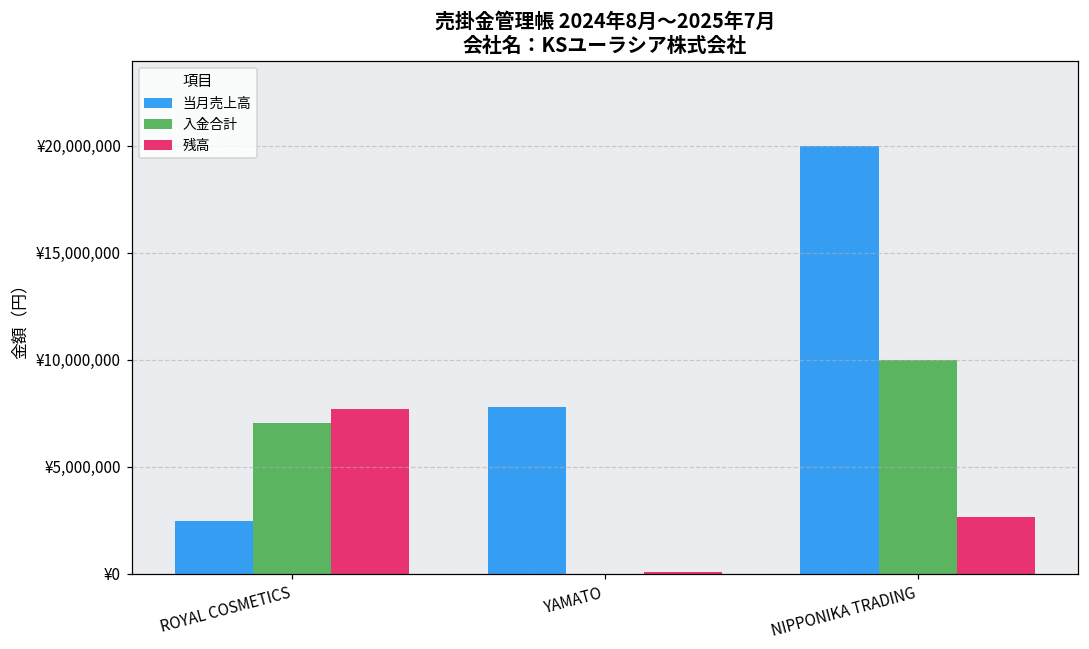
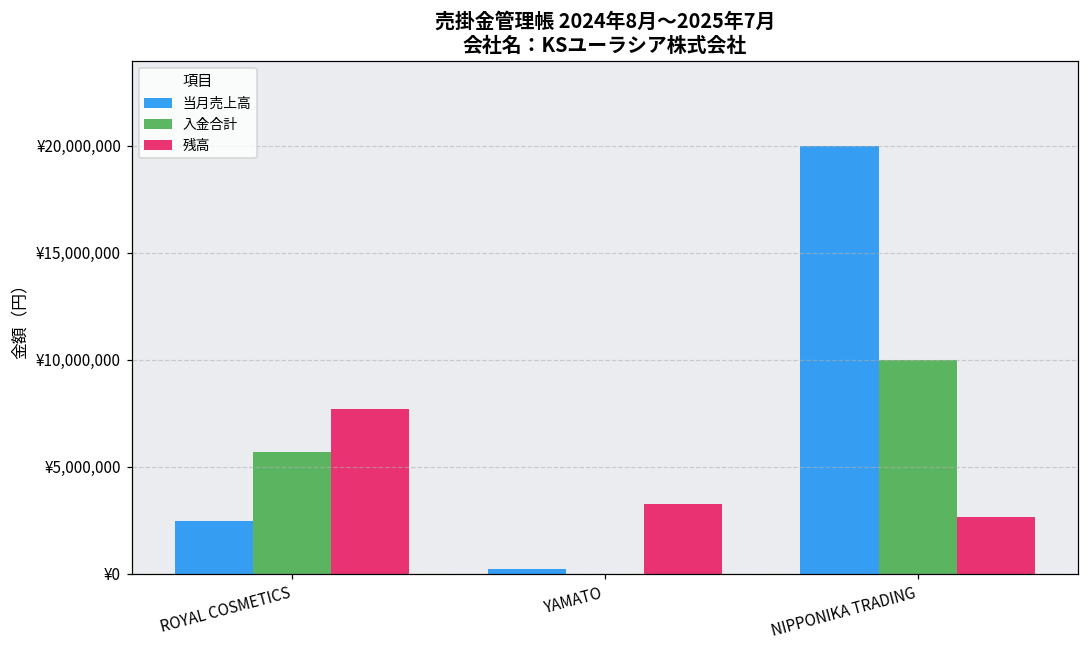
入金合計, ROYAL COSMETICS: ¥7,100,000 -> ¥5,700,000
当月売上高, YAMATO: ¥7,800,000 -> ¥200,000
残高, YAMATO: ¥100,000 -> ¥3,200,000
